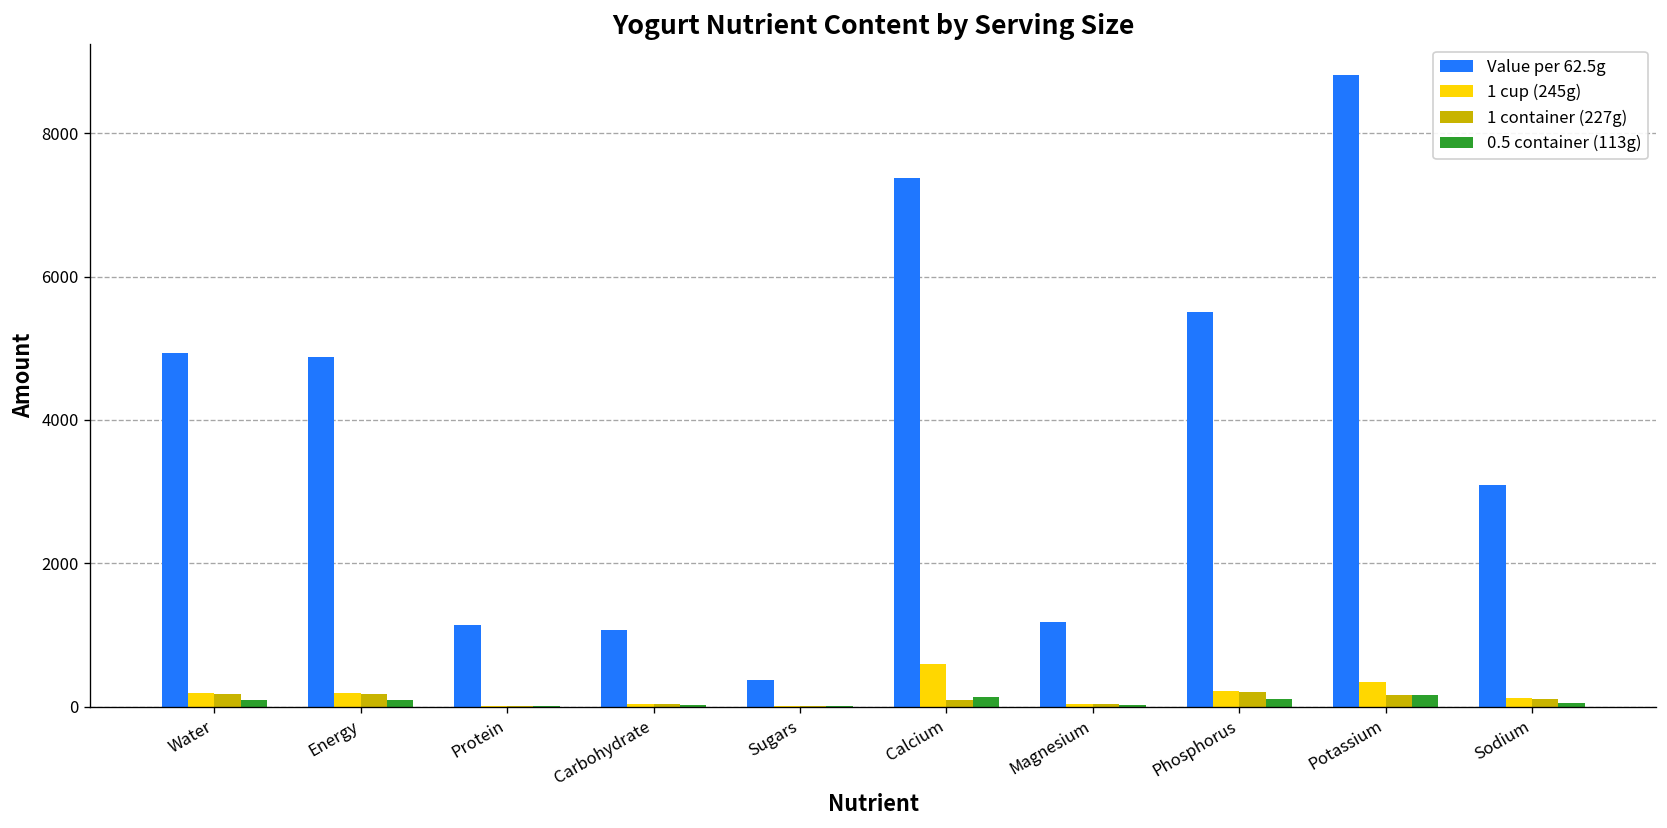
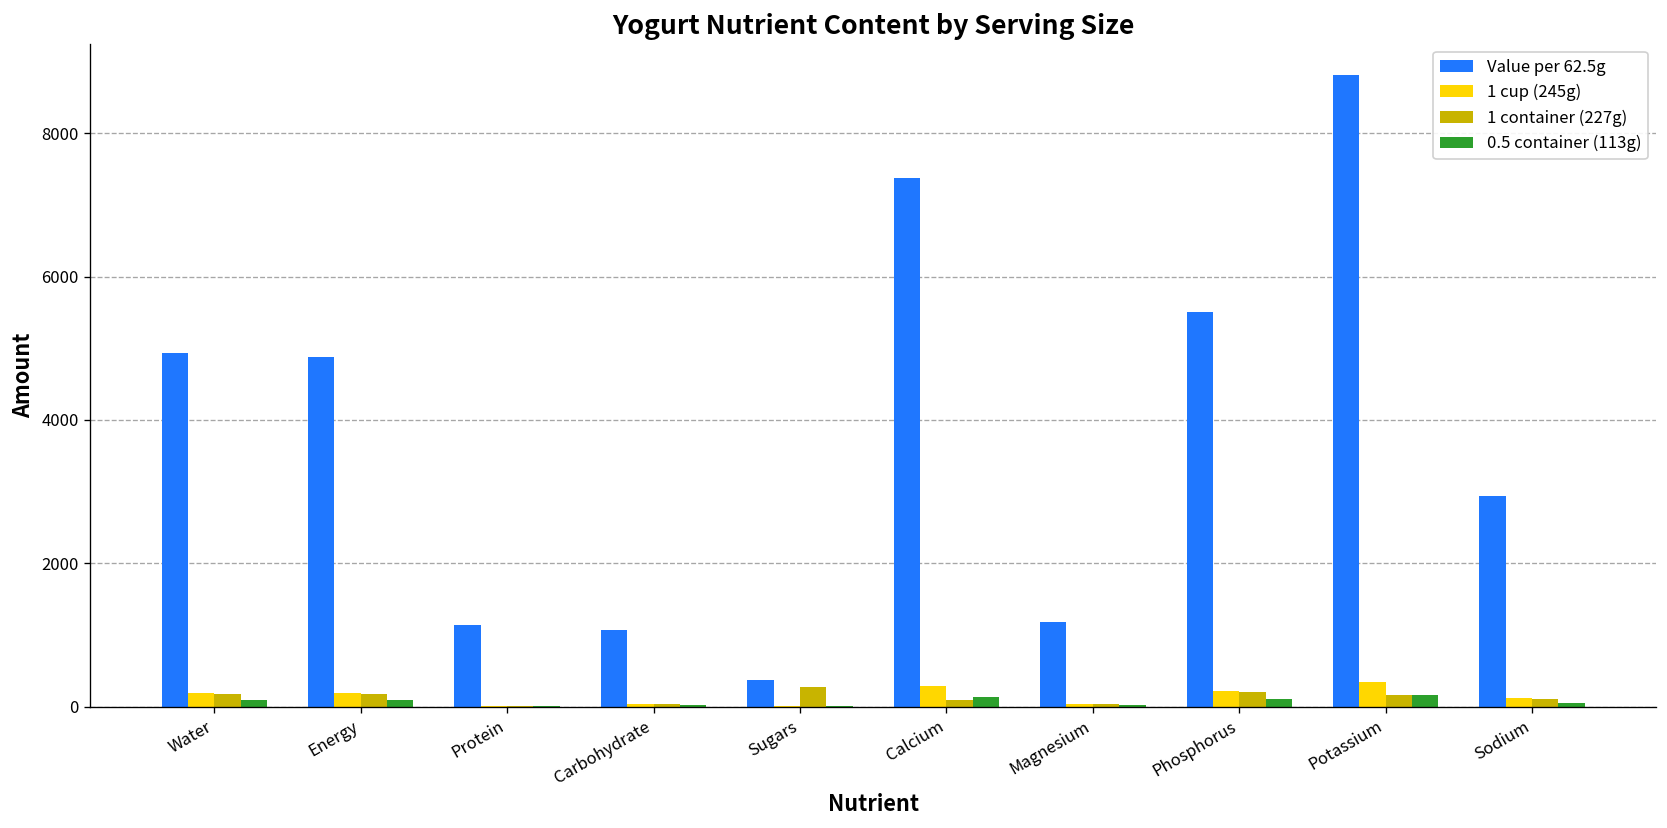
1 container (227g), Sugars: 0 -> 300
1 cup (245g), Calcium: 600 -> 300
Value per 62.5g, Sodium: 3100 -> 2900
